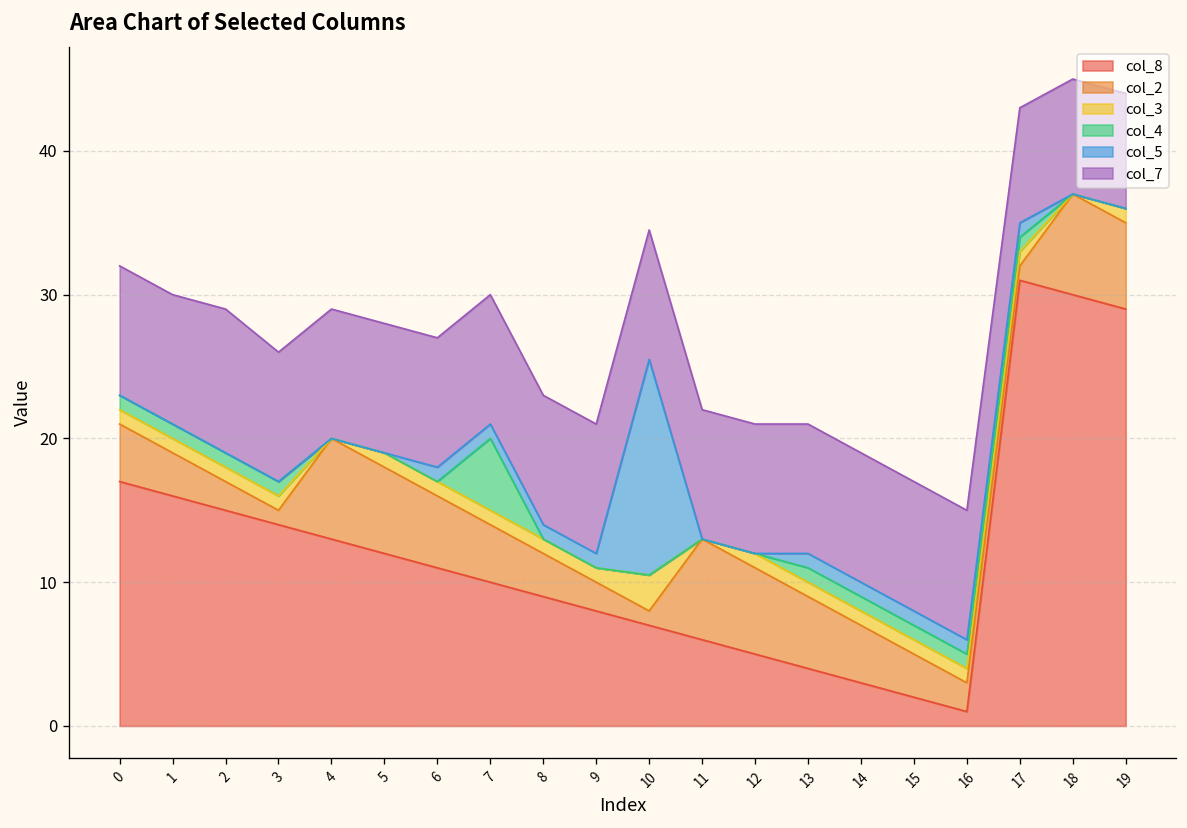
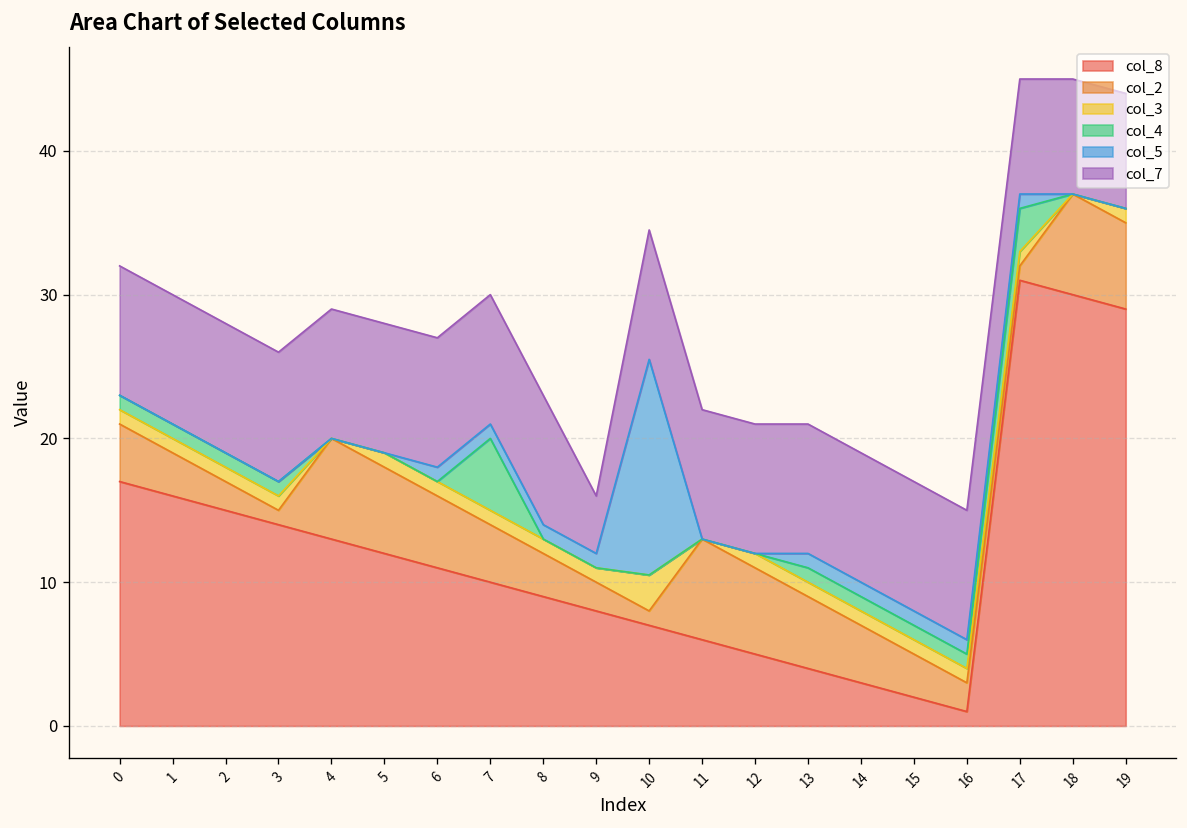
col_7, 2: 10 -> 9
col_7, 9: 9 -> 4
col_4, 17: 1 -> 3
